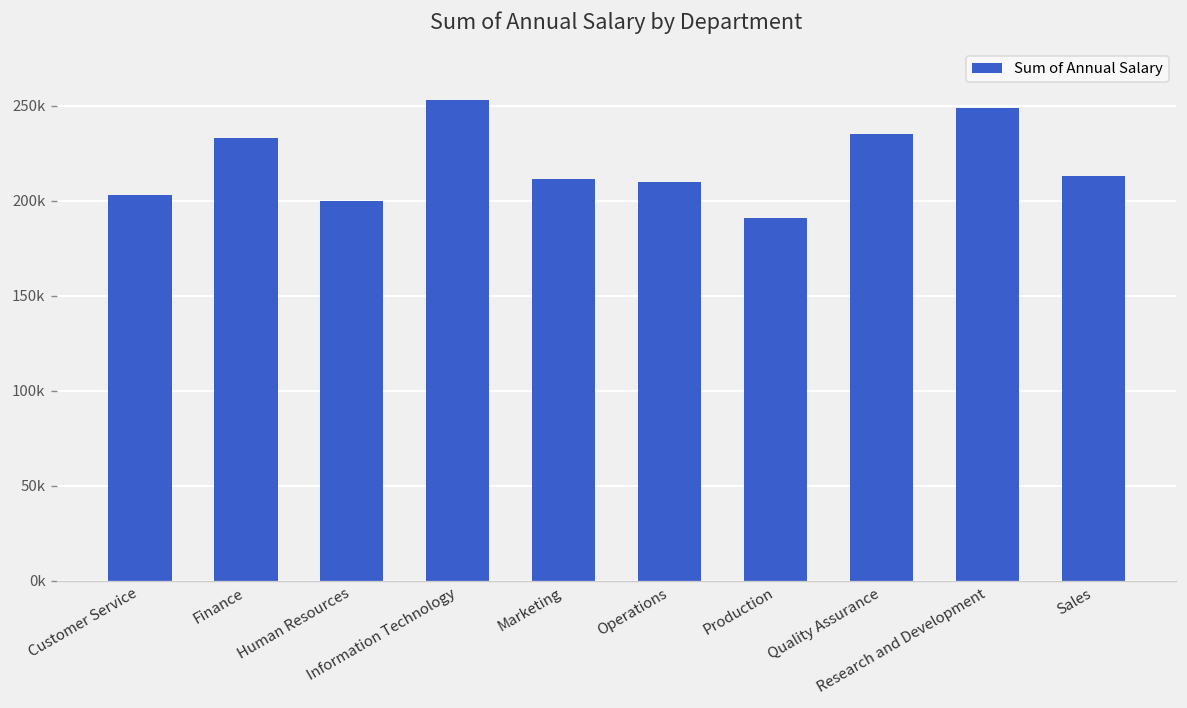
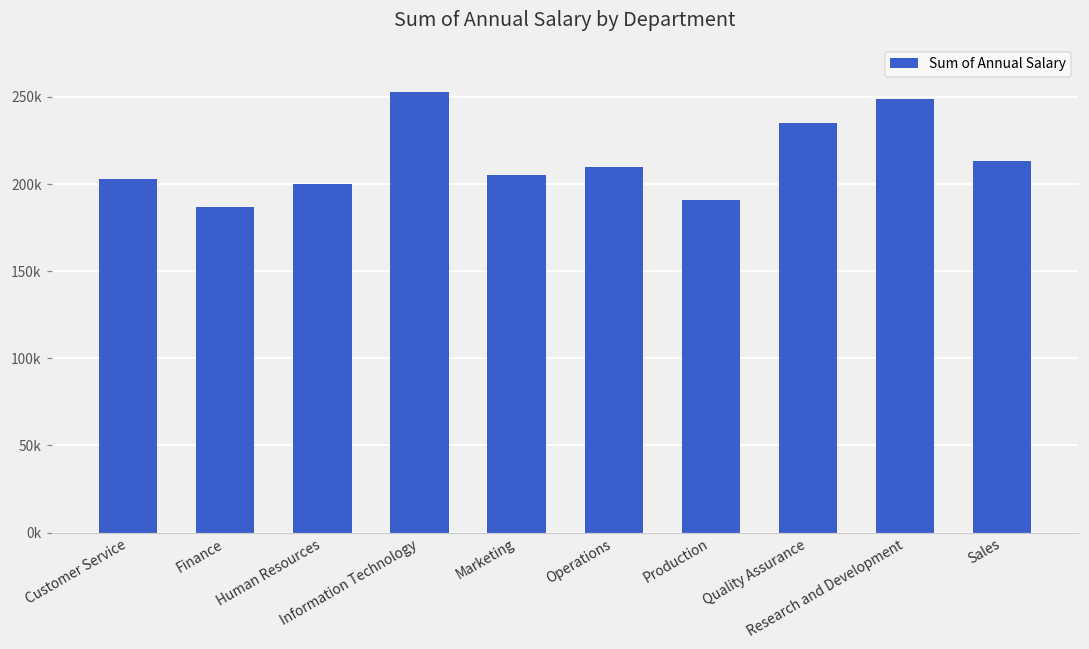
Finance: 233000 -> 187000
Marketing: 211000 -> 205000
